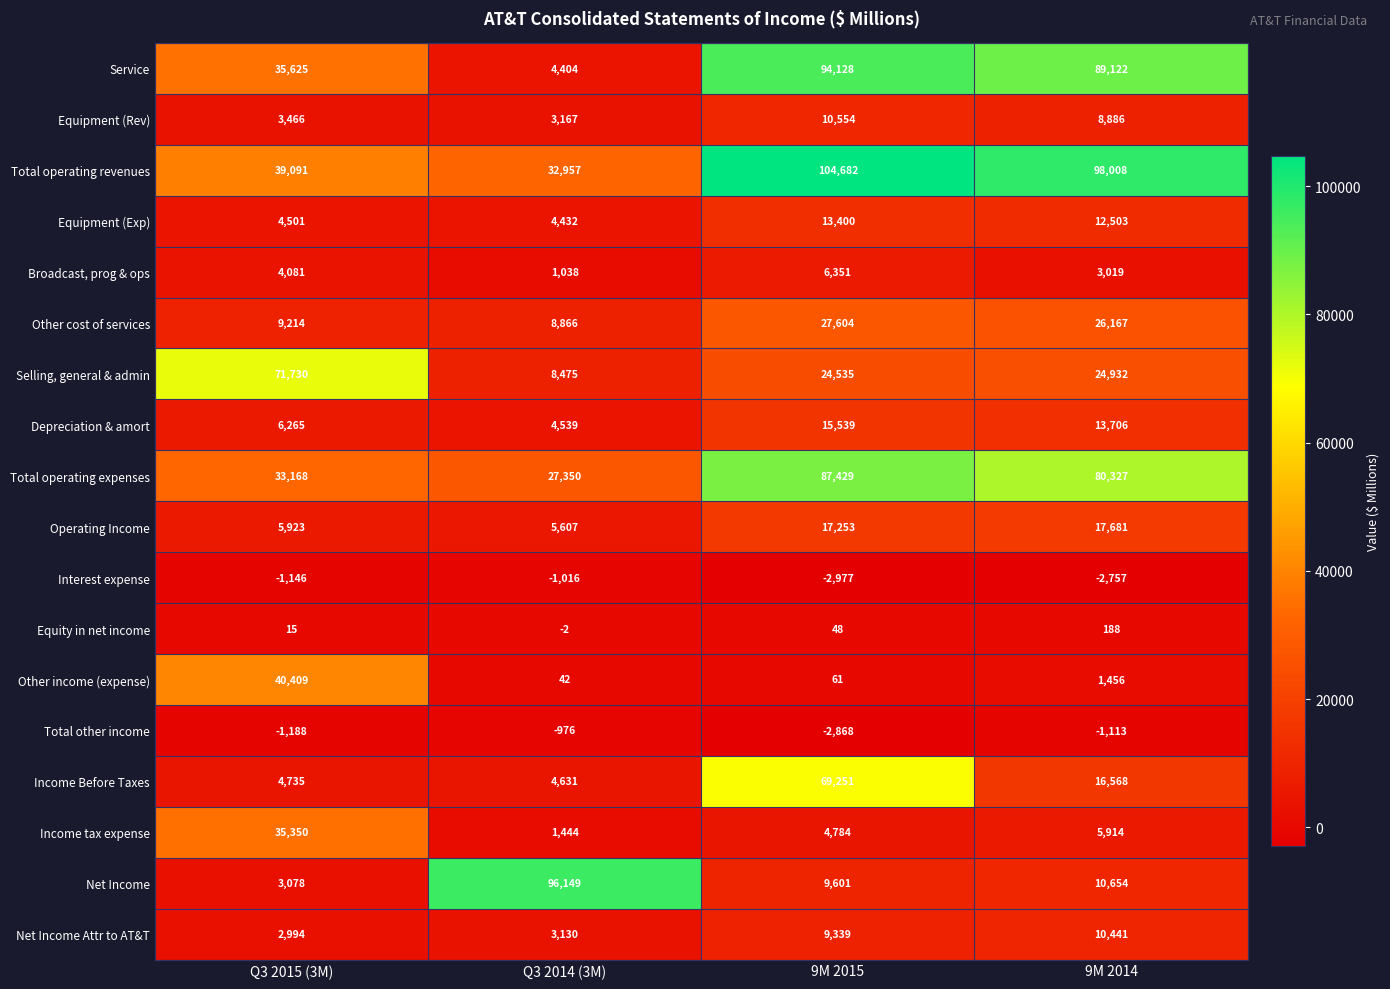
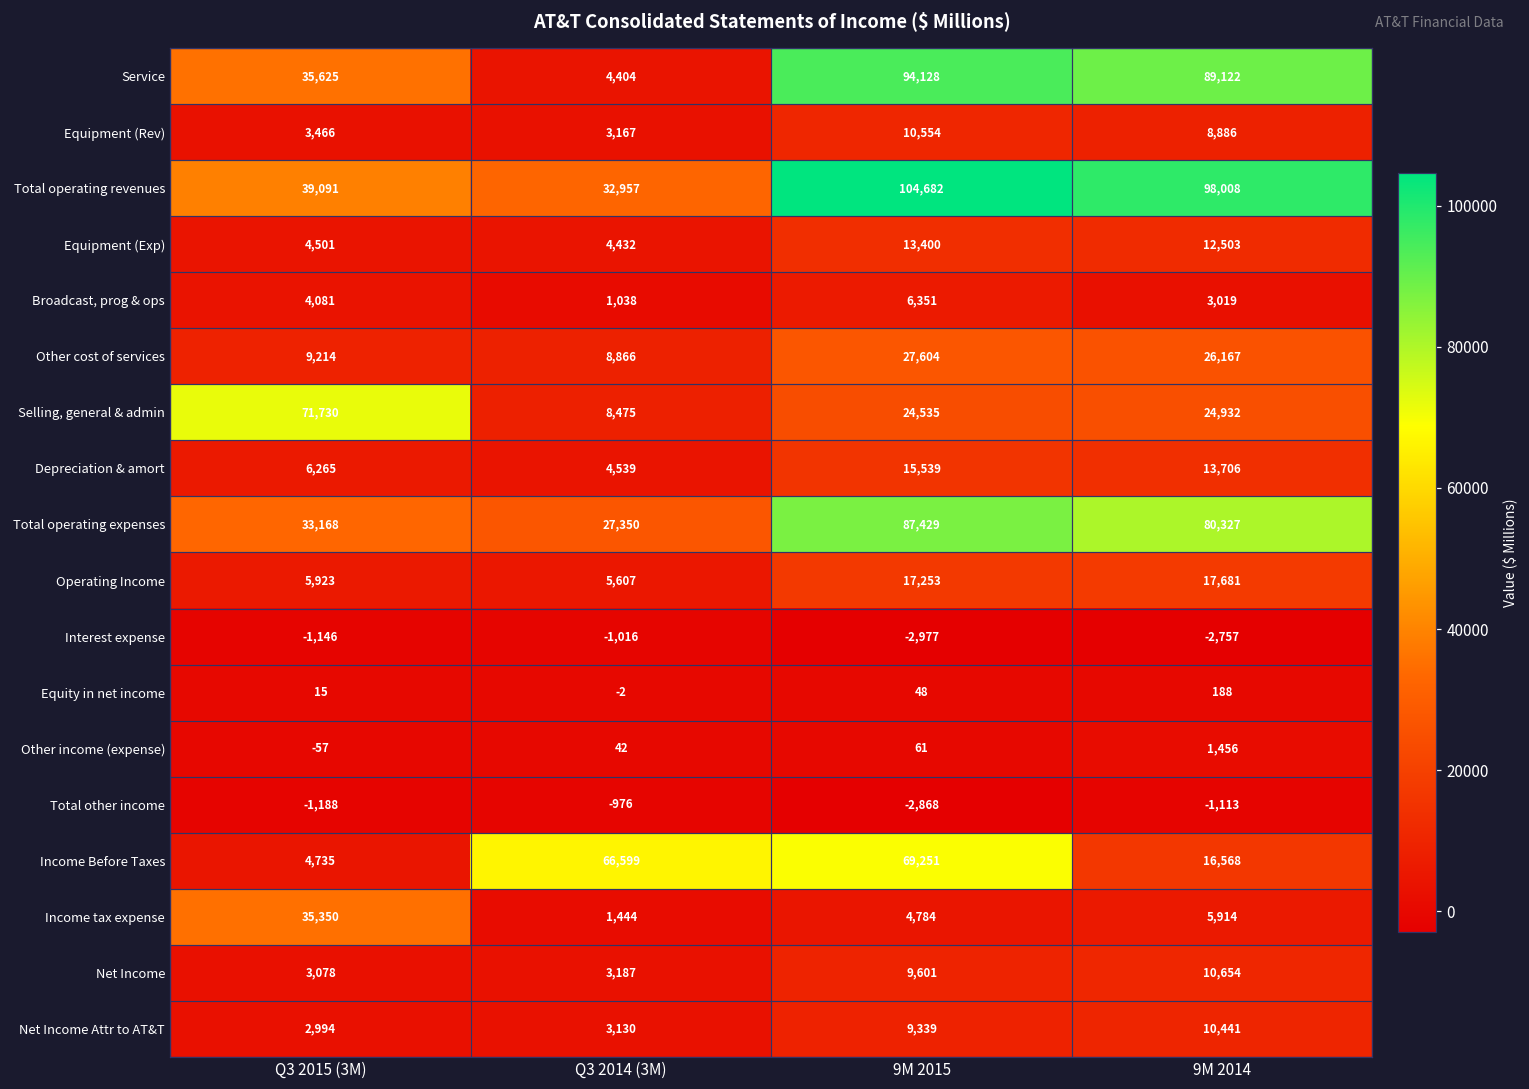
Other income (expense), Q3 2015 (3M): 40,409 -> -57
Income Before Taxes, Q3 2014 (3M): 4,631 -> 66,599
Net Income, Q3 2014 (3M): 96,149 -> 3,187
